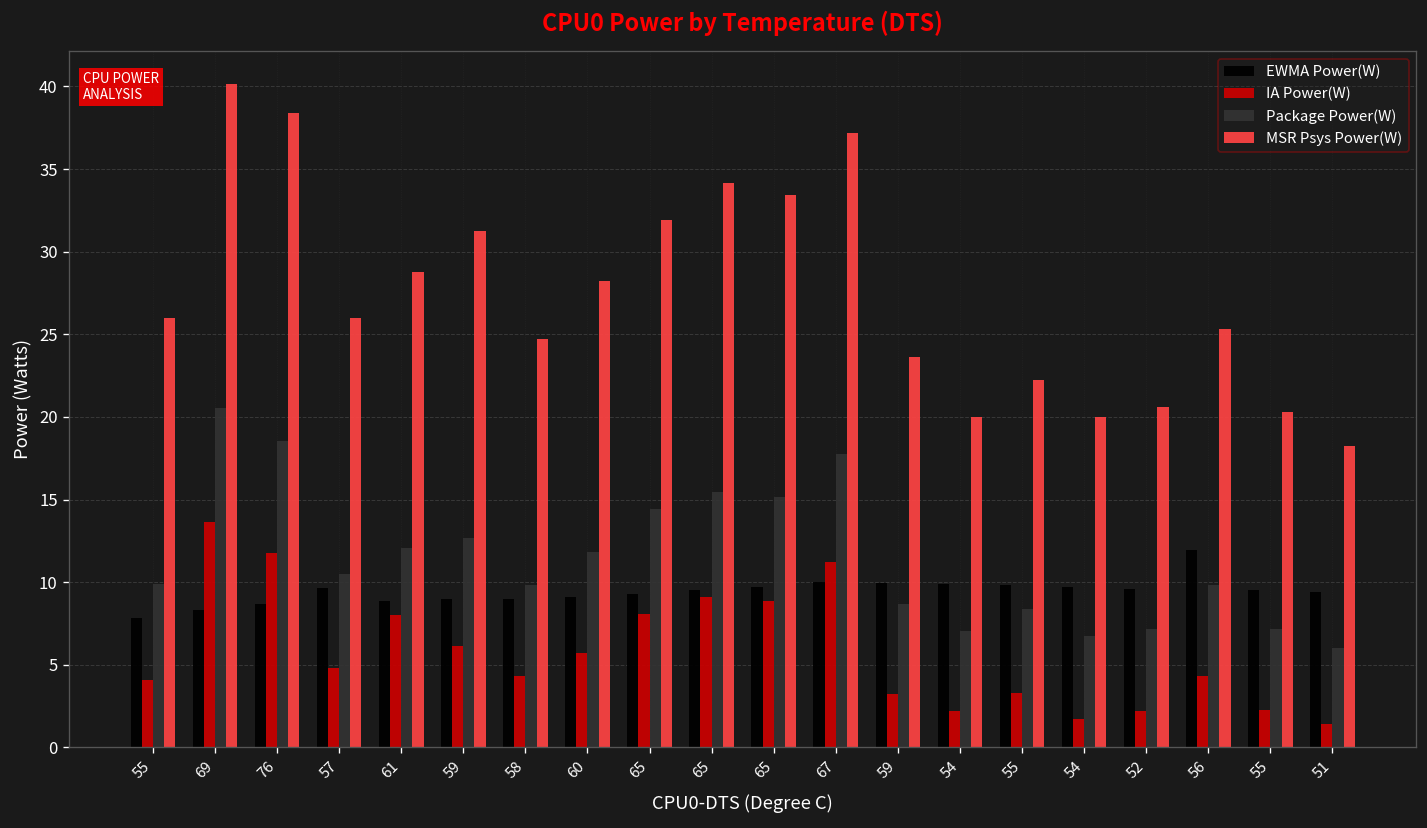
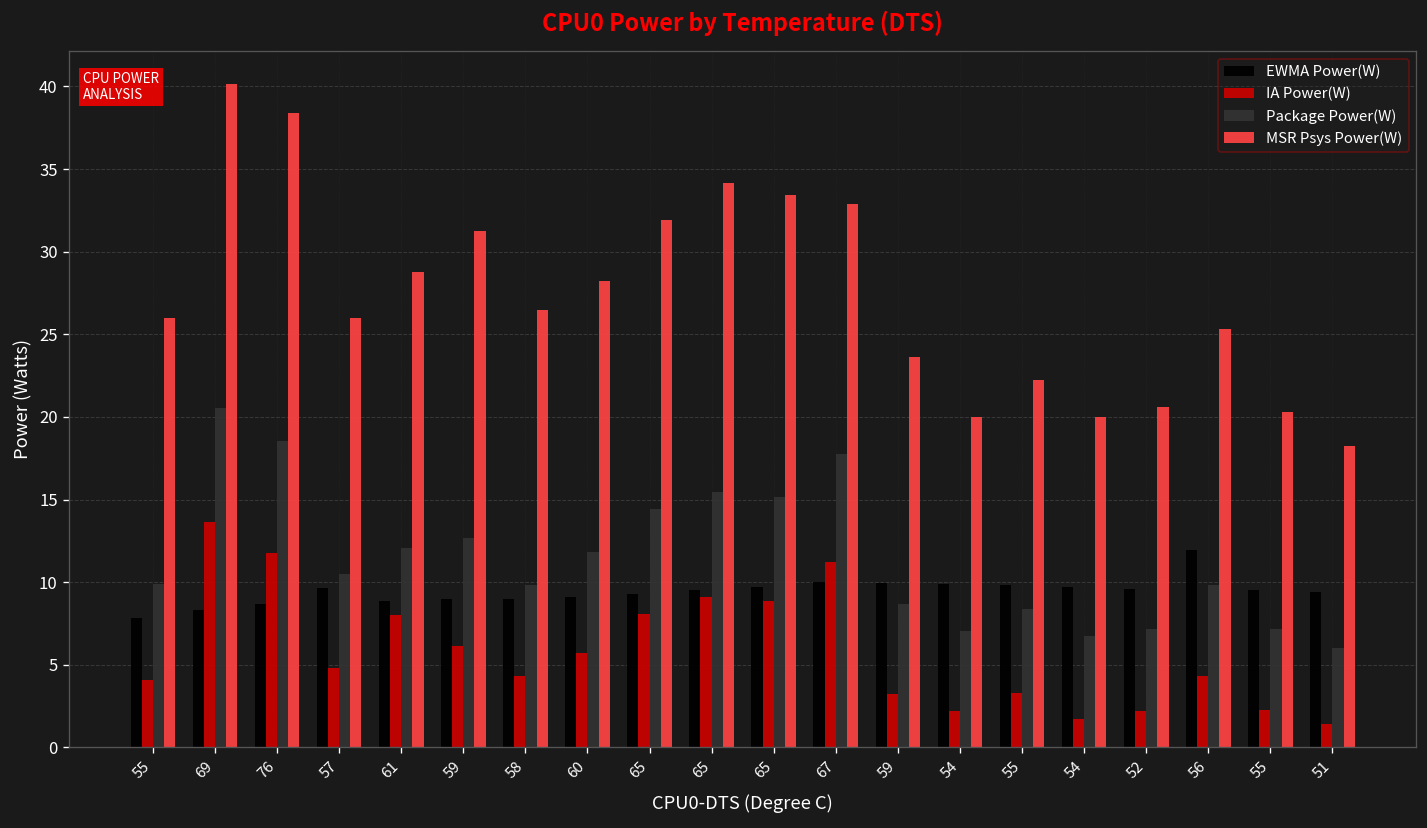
MSR Psys Power(W), 58: 24.7 -> 26.5
MSR Psys Power(W), 67: 37.2 -> 32.9
